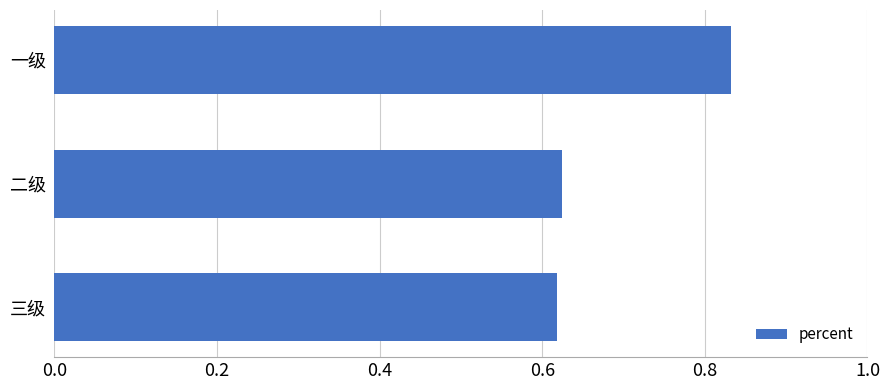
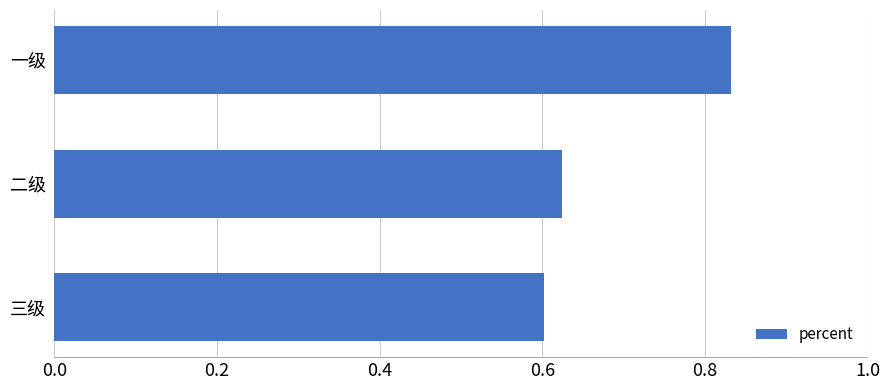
三级: 0.62 -> 0.60
